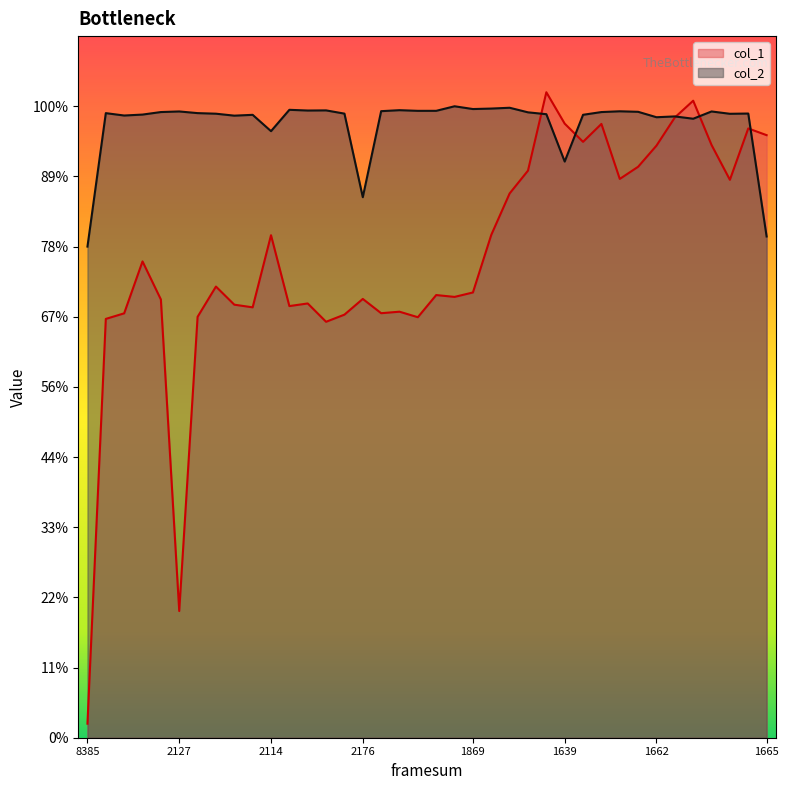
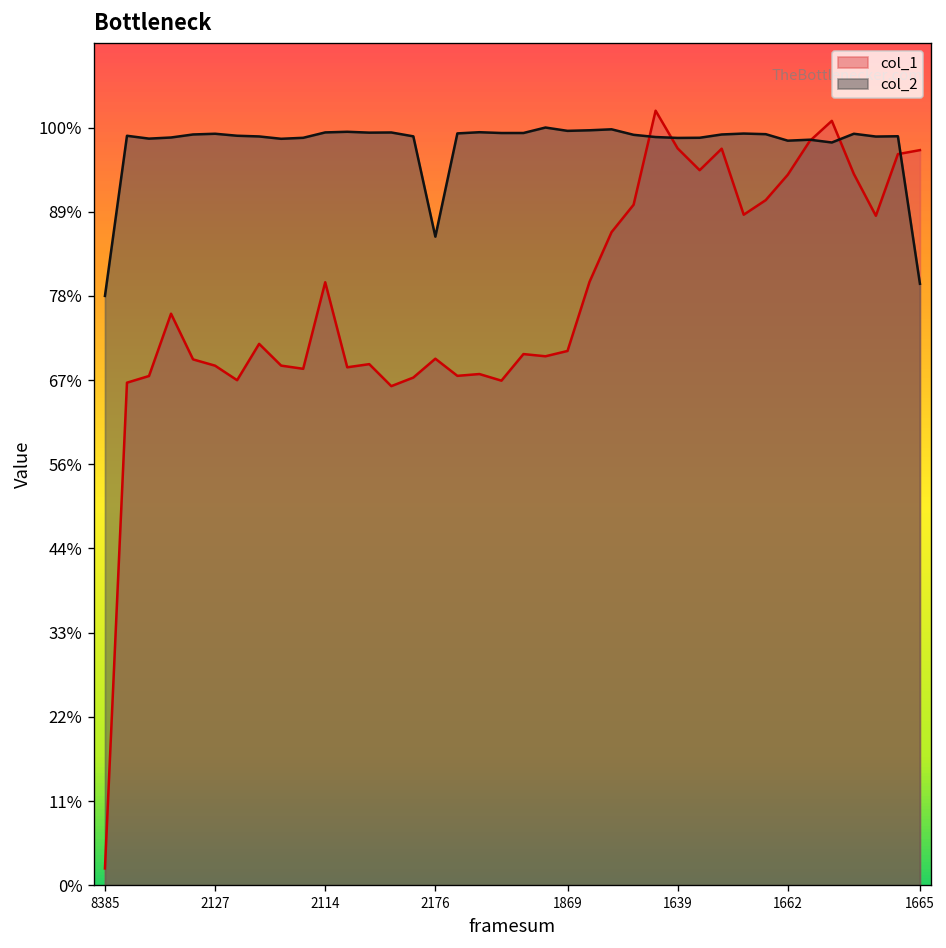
col_1, 2127: 20% -> 69%
col_2, 2114: 96% -> 99%
col_2, 1639: 91% -> 99%
col_1, 1665: 95% -> 97%
